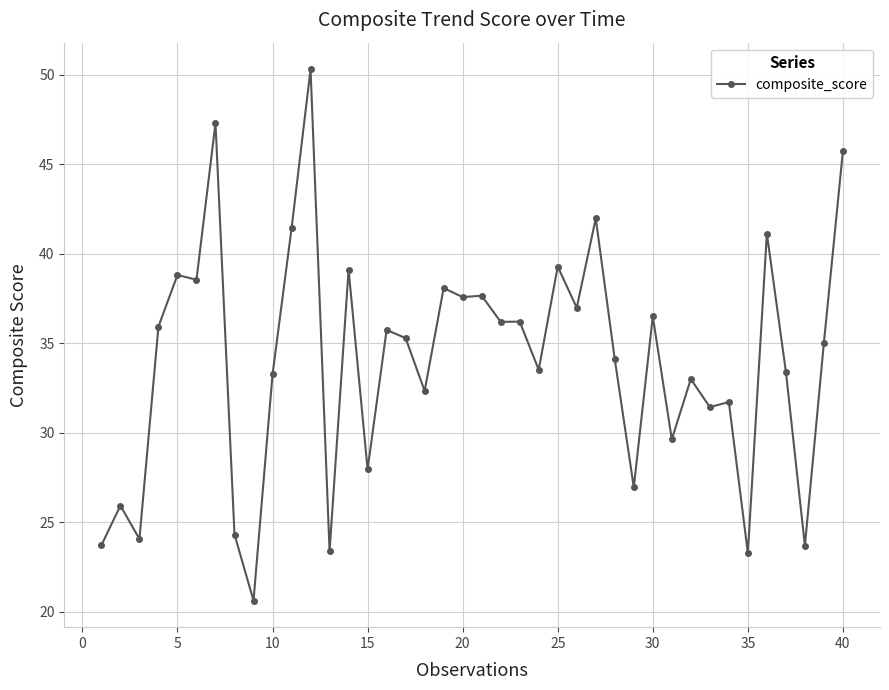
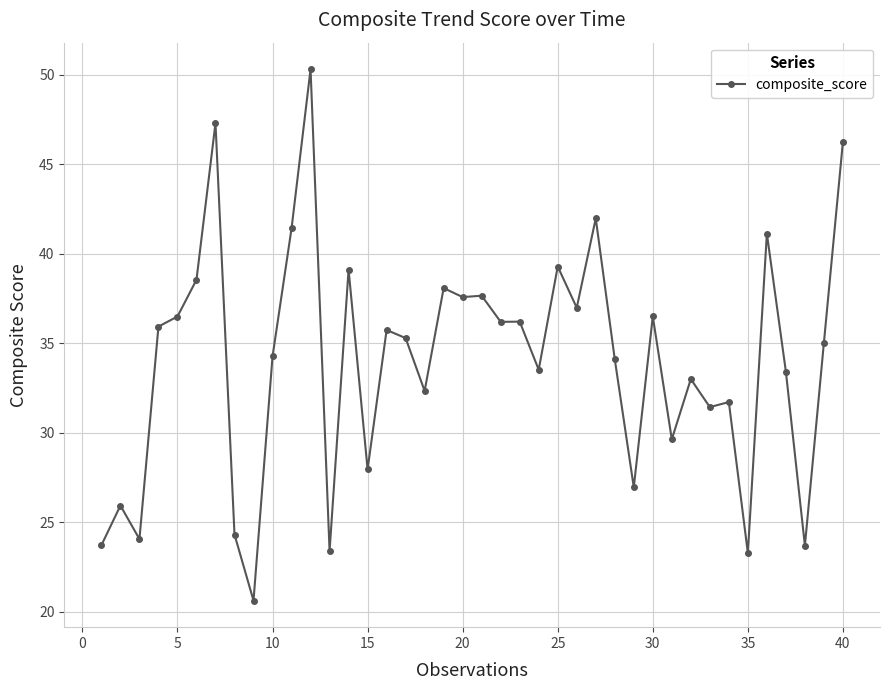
5: 38.8 -> 36.5
10: 33.2 -> 34.3
40: 45.8 -> 46.3
